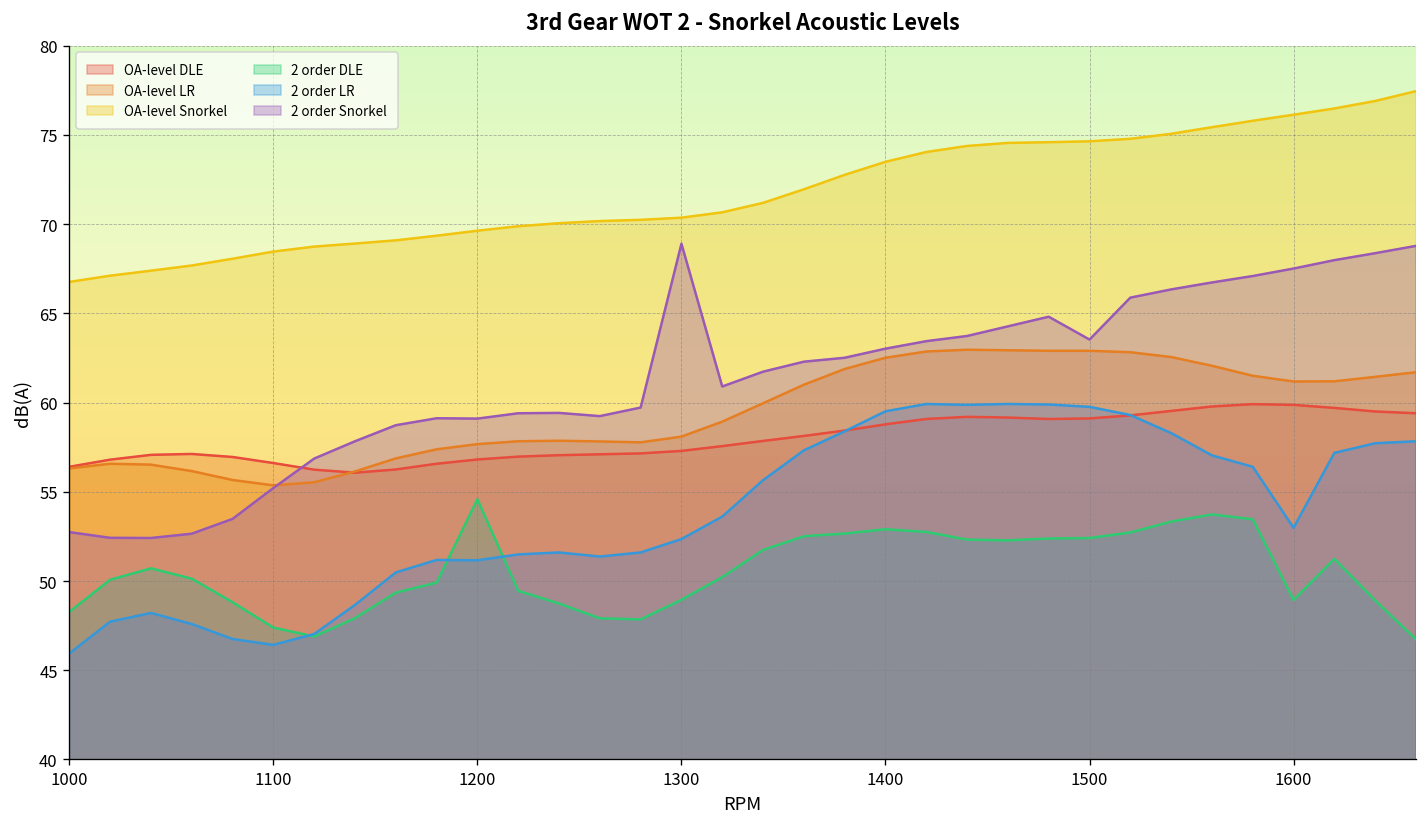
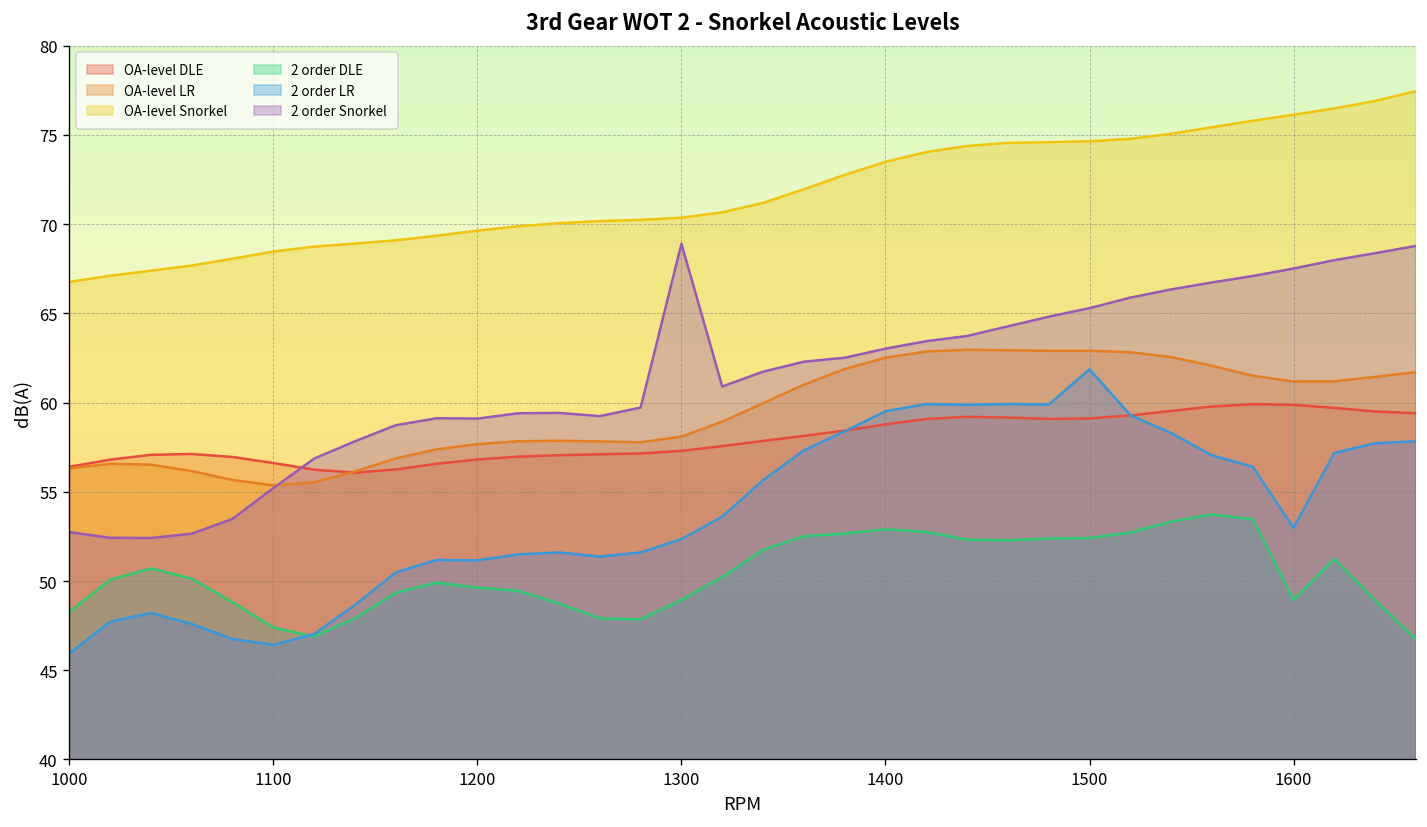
2 order DLE, 1200: 54.6 -> 49.6
2 order LR, 1500: 59.8 -> 61.9
2 order Snorkel, 1500: 63.5 -> 65.3
